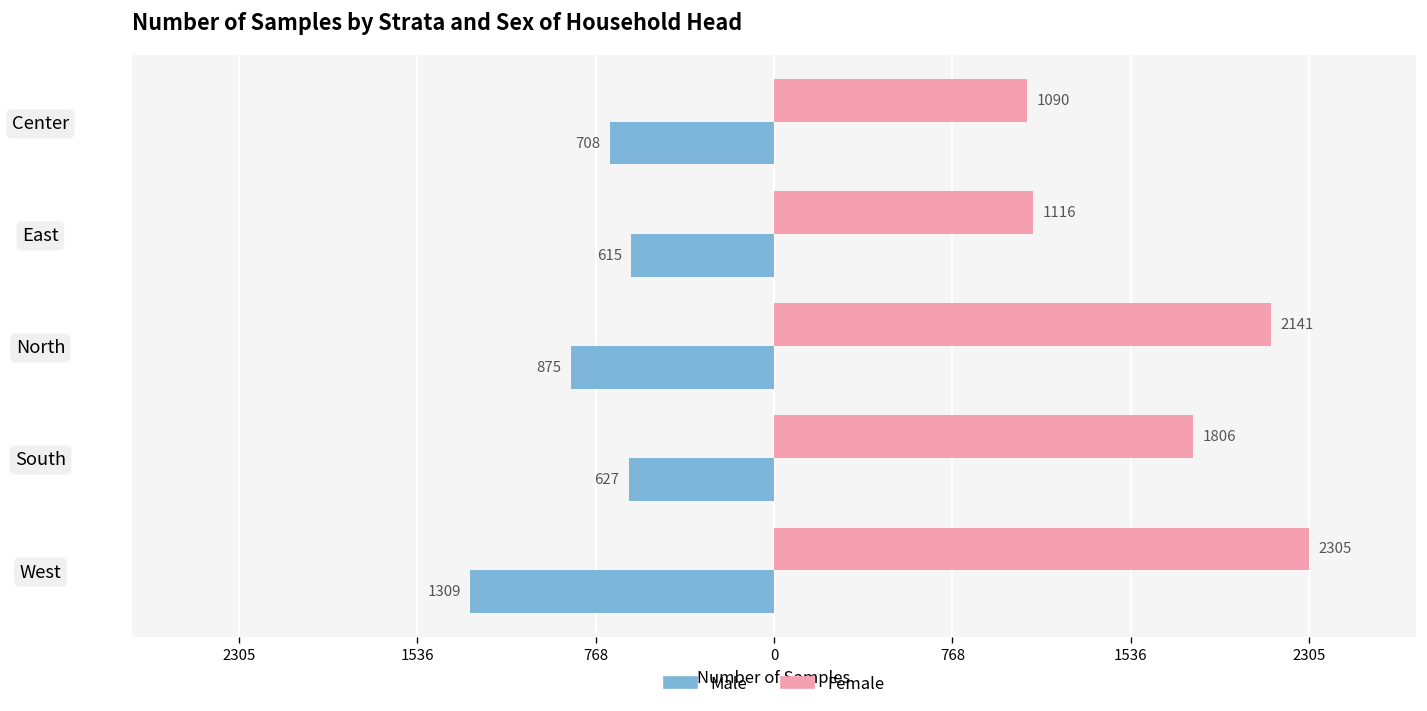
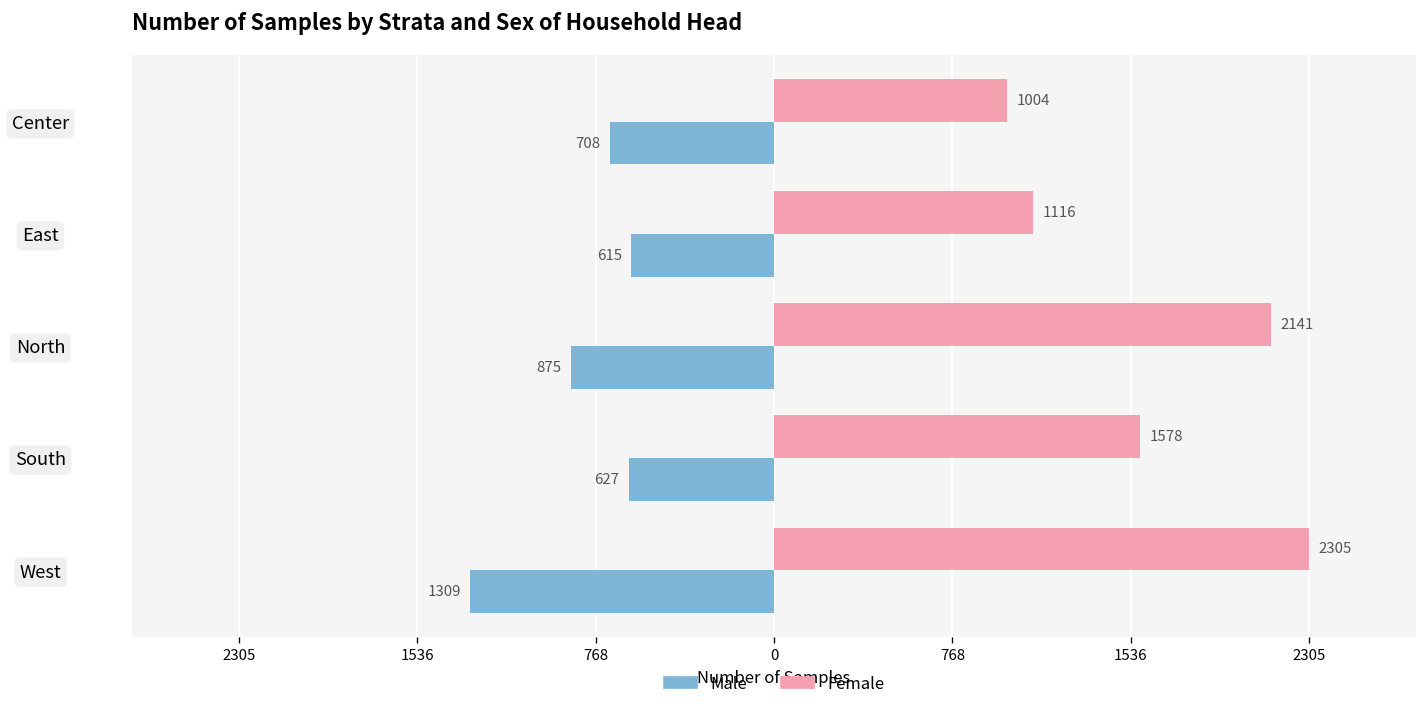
Female, Center: 1090 -> 1004
Female, South: 1806 -> 1578
